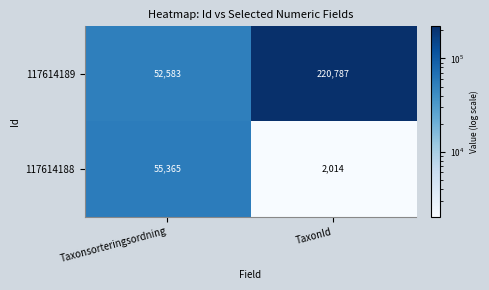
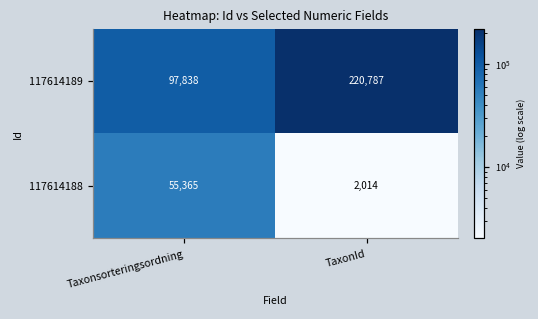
117614189, Taxonsorteringsordning: 52,583 -> 97,838
